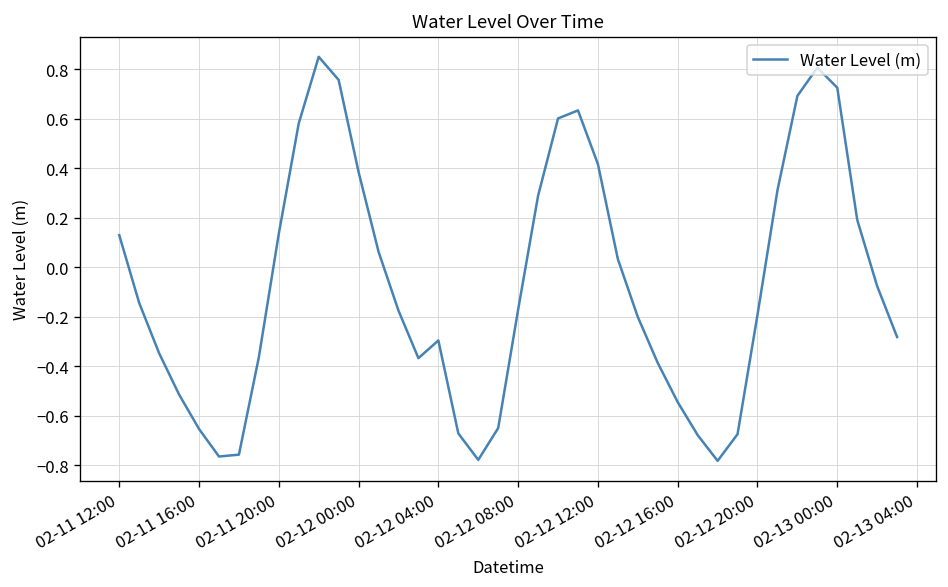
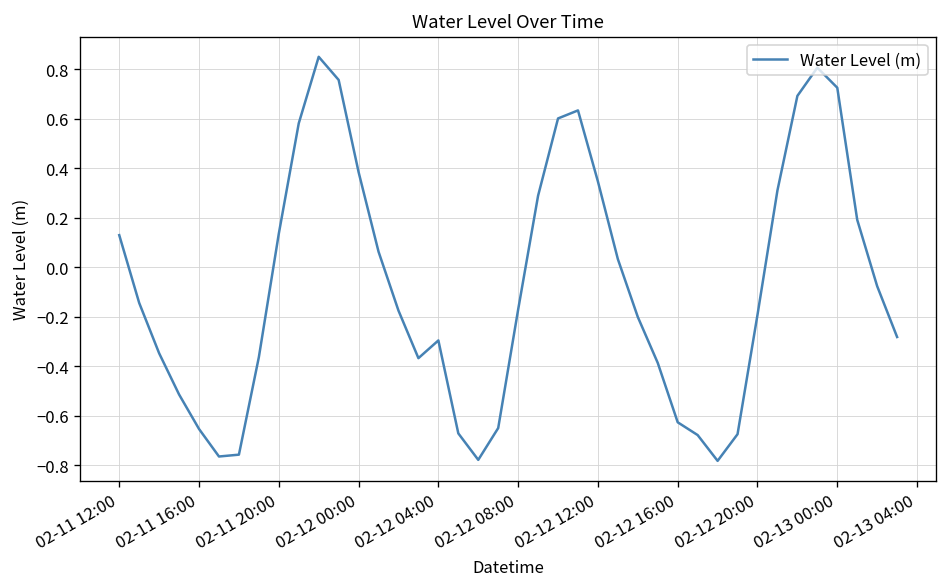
02-12 12:00: 0.42 -> 0.35
02-12 16:00: -0.55 -> -0.63
